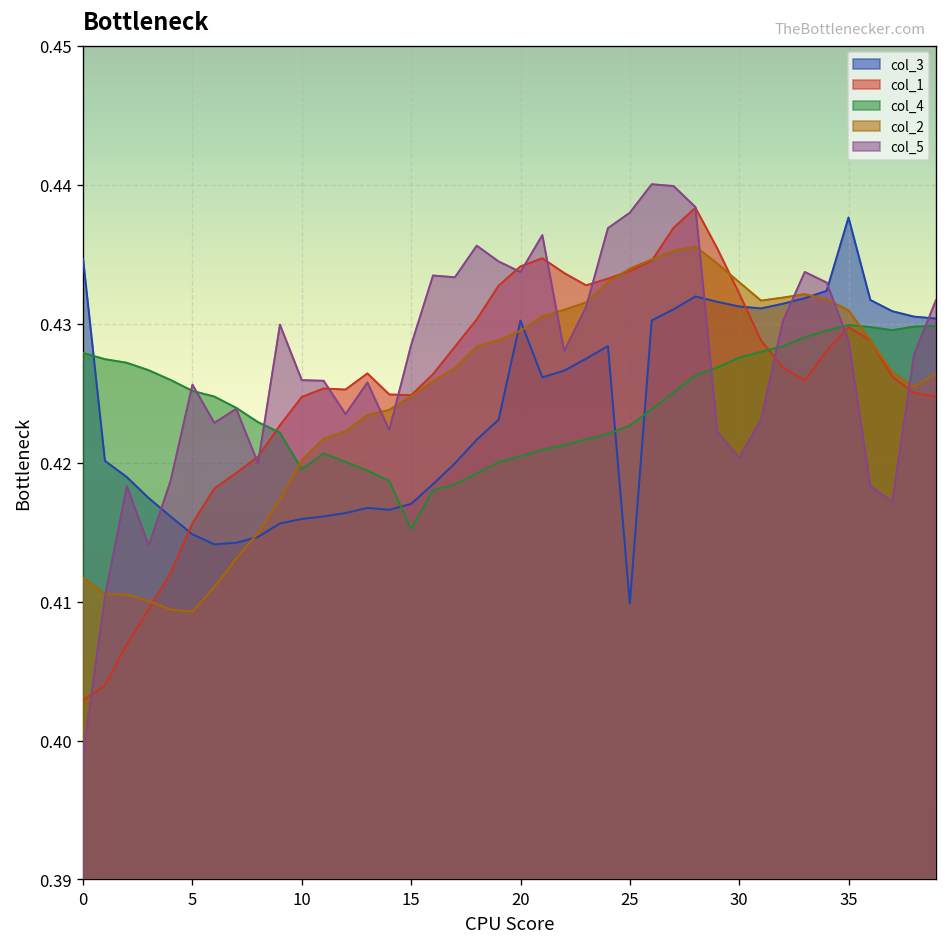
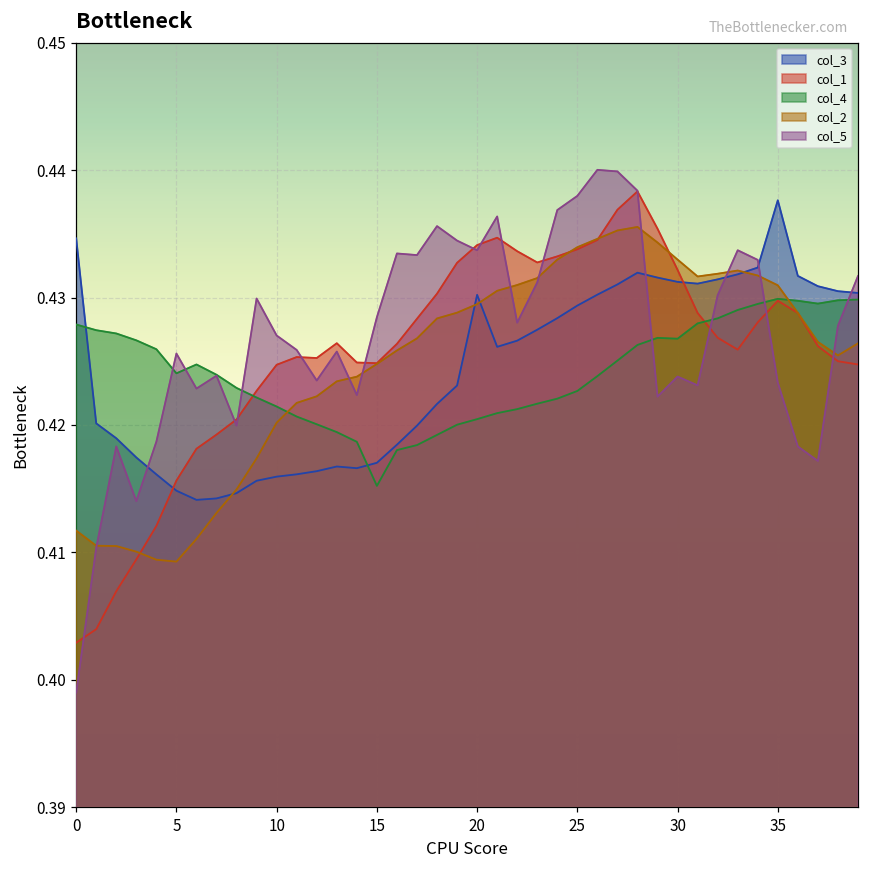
col_4, 5: 0.4252 -> 0.4241
col_4, 10: 0.4195 -> 0.4214
col_5, 10: 0.4259 -> 0.4270
col_3, 25: 0.4098 -> 0.4294
col_4, 30: 0.4275 -> 0.4268
col_5, 30: 0.4203 -> 0.4238
col_5, 35: 0.4288 -> 0.4233
